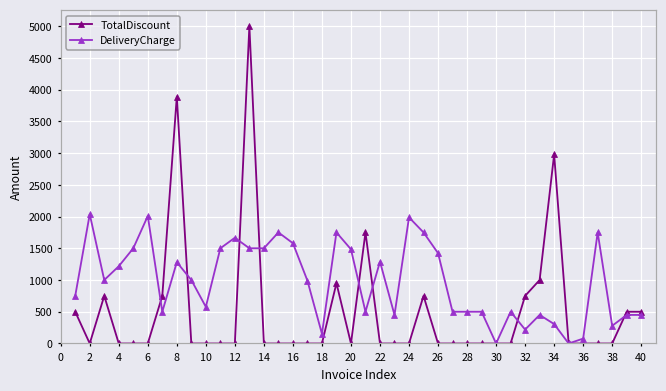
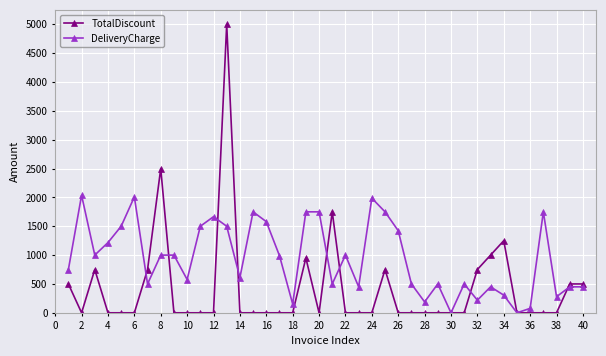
TotalDiscount, 8: 3900 -> 2500
DeliveryCharge, 8: 1300 -> 1000
DeliveryCharge, 14: 1500 -> 600
DeliveryCharge, 20: 1500 -> 1800
DeliveryCharge, 22: 1300 -> 1000
DeliveryCharge, 28: 500 -> 200
TotalDiscount, 34: 3000 -> 1300
